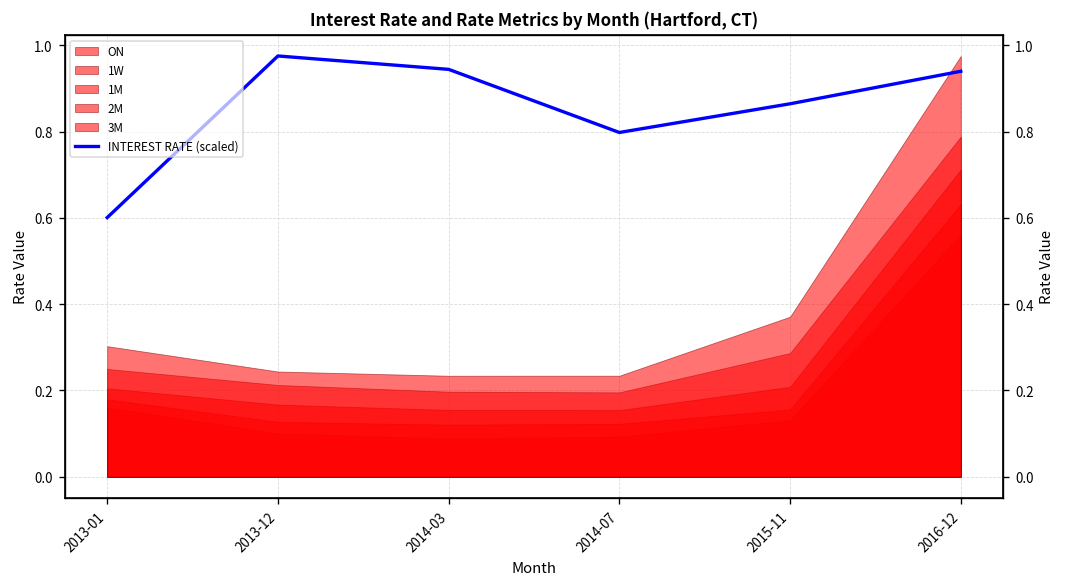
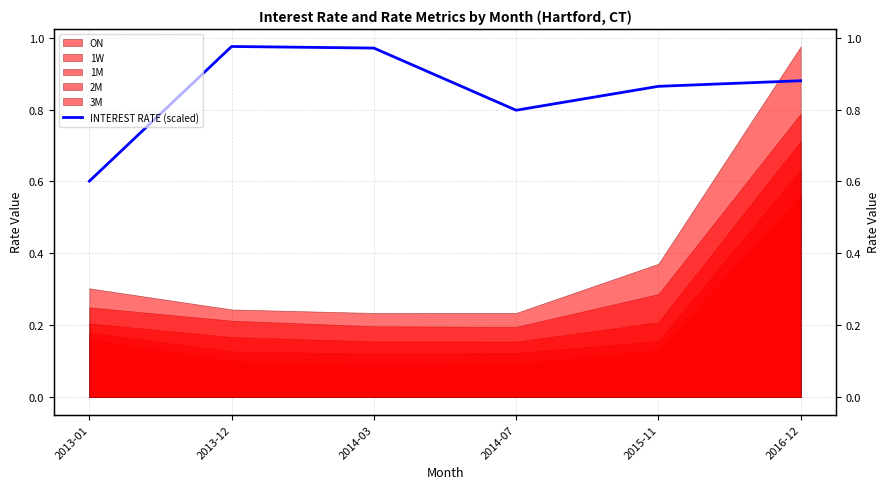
INTEREST RATE (scaled), 2014-03: 0.94 -> 0.97
INTEREST RATE (scaled), 2016-12: 0.94 -> 0.88
